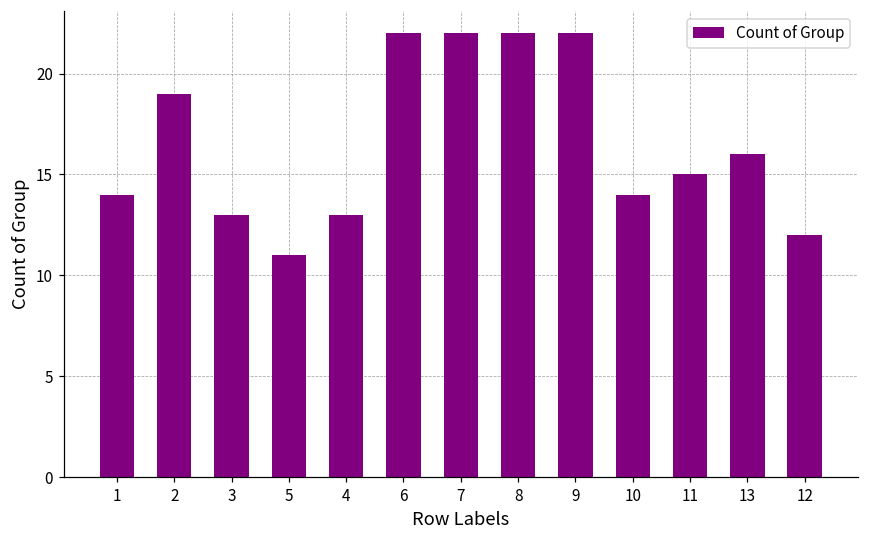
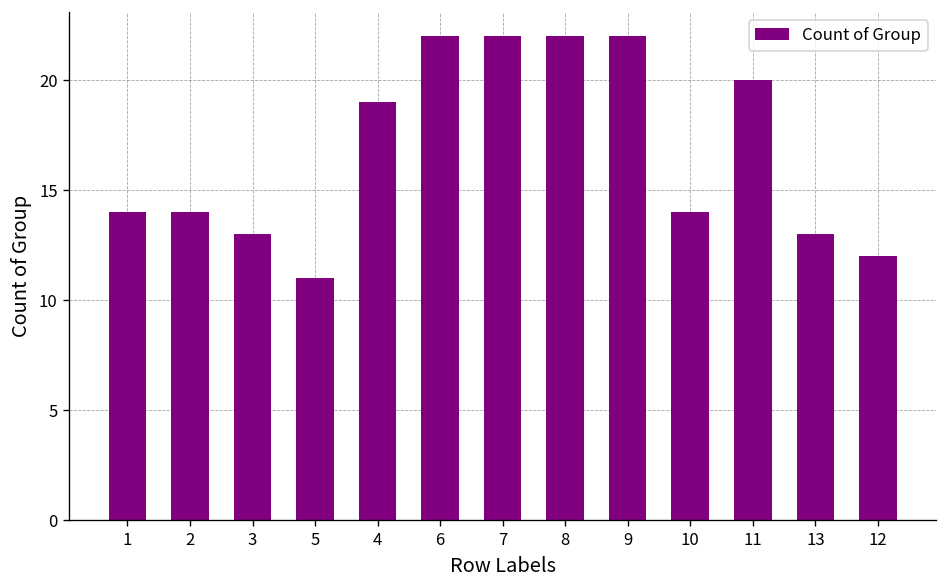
2: 19 -> 14
4: 13 -> 19
11: 15 -> 20
13: 16 -> 13
